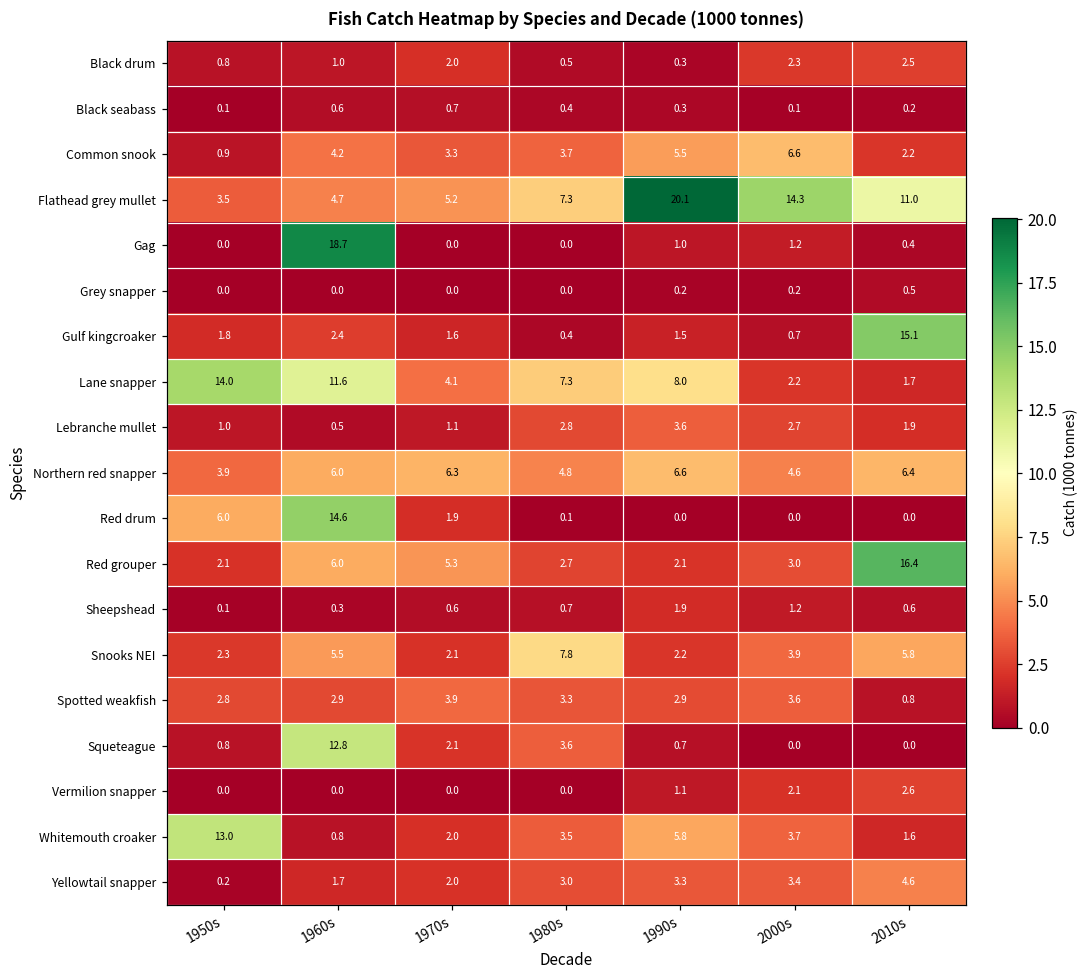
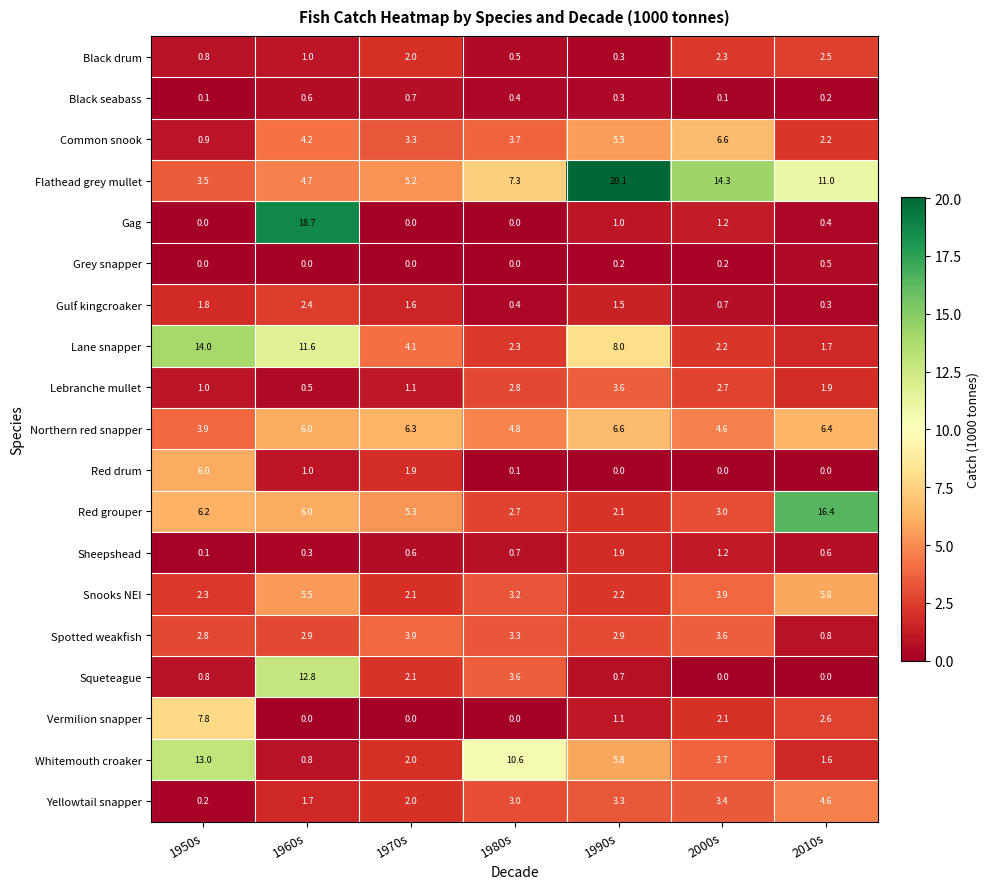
Gulf kingcroaker, 2010s: 15.1 -> 0.3
Lane snapper, 1980s: 7.3 -> 2.3
Red drum, 1960s: 14.6 -> 1.0
Red grouper, 1950s: 2.1 -> 6.2
Snooks NEI, 1980s: 7.8 -> 3.2
Vermilion snapper, 1950s: 0.0 -> 7.8
Whitemouth croaker, 1980s: 3.5 -> 10.6
